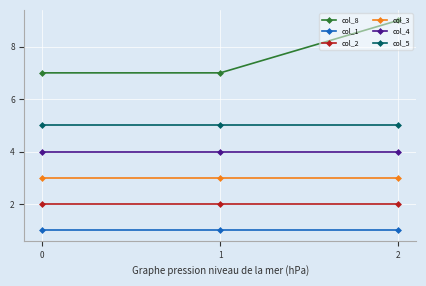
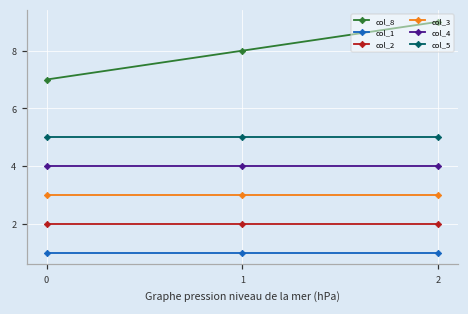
col_8, 1: 7 -> 8
